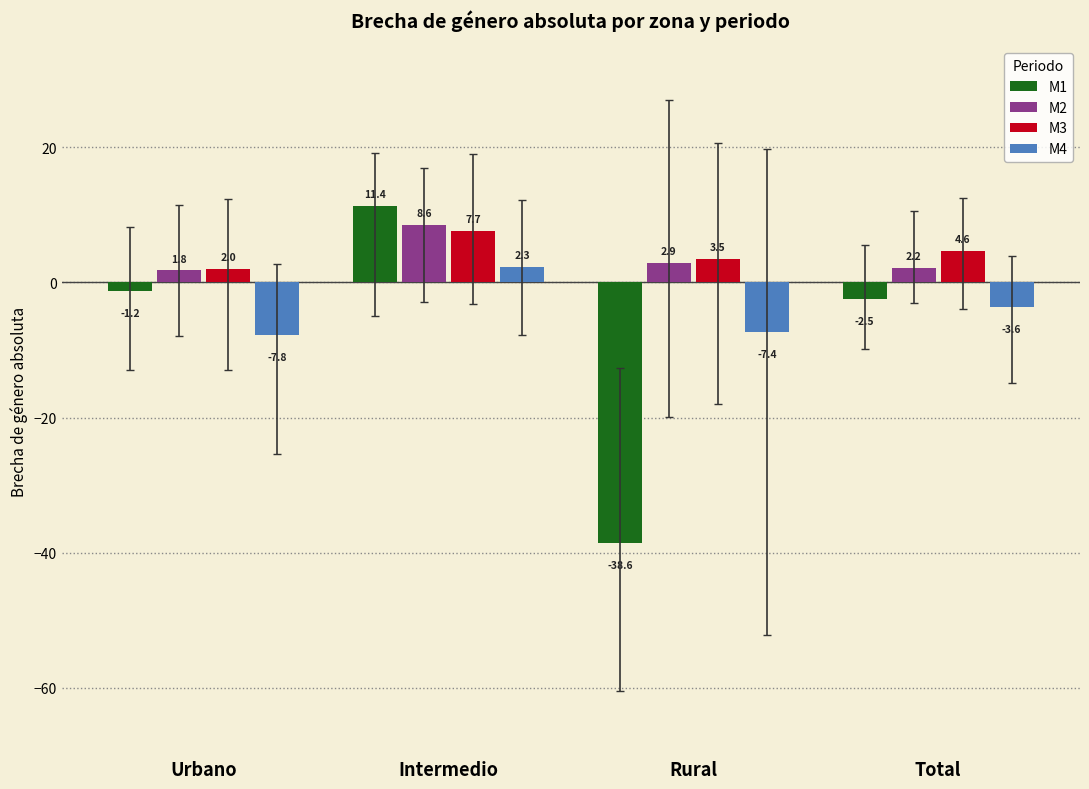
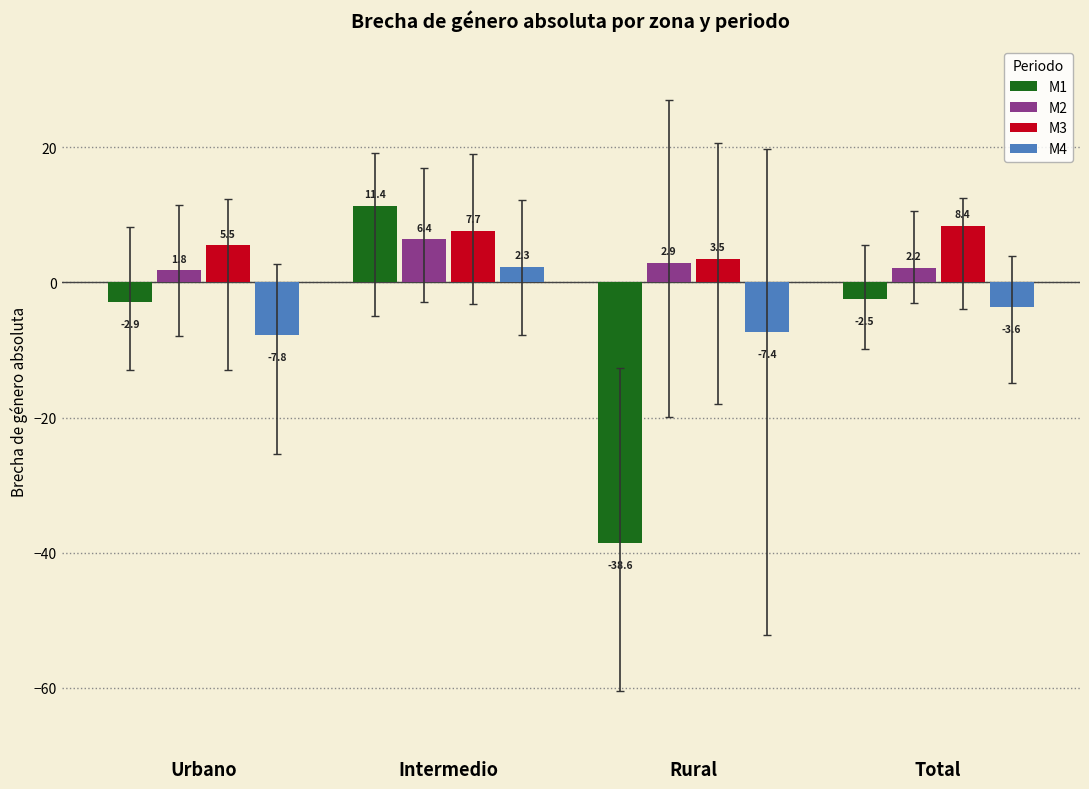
M1, Urbano: -1.2 -> -2.9
M3, Urbano: 2.0 -> 5.5
M2, Intermedio: 8.6 -> 6.4
M3, Total: 4.6 -> 8.4
